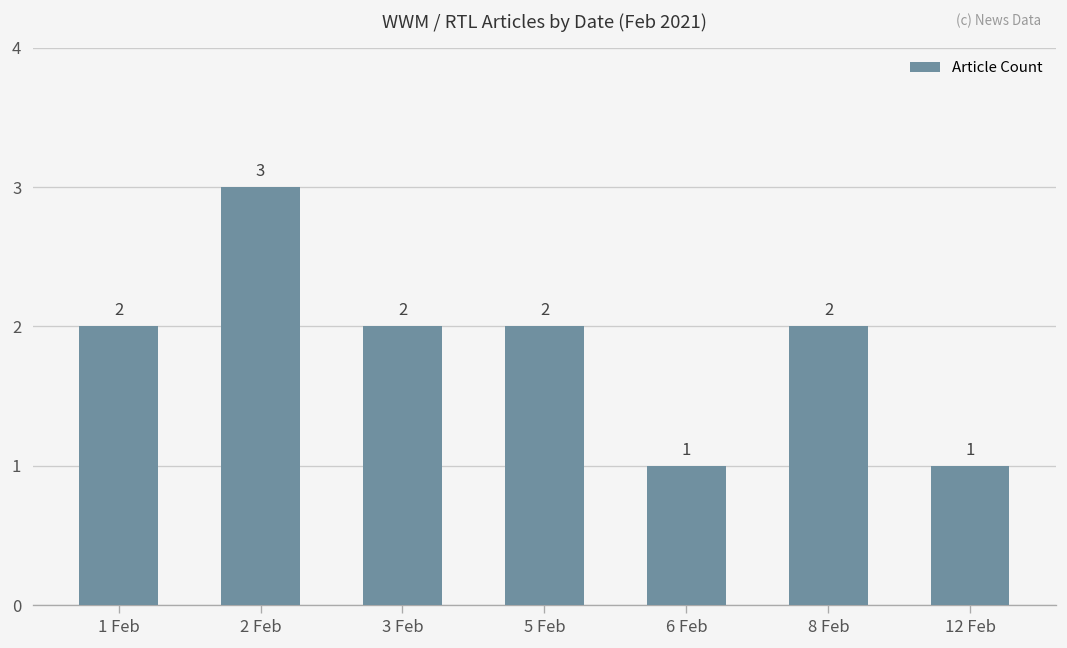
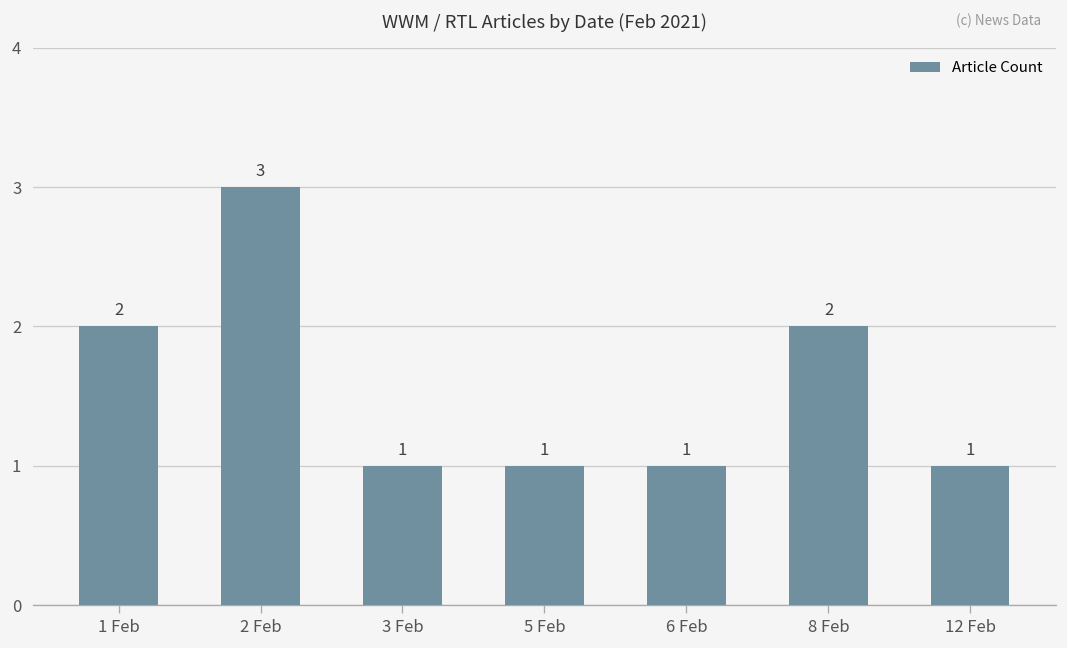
3 Feb: 2 -> 1
5 Feb: 2 -> 1
